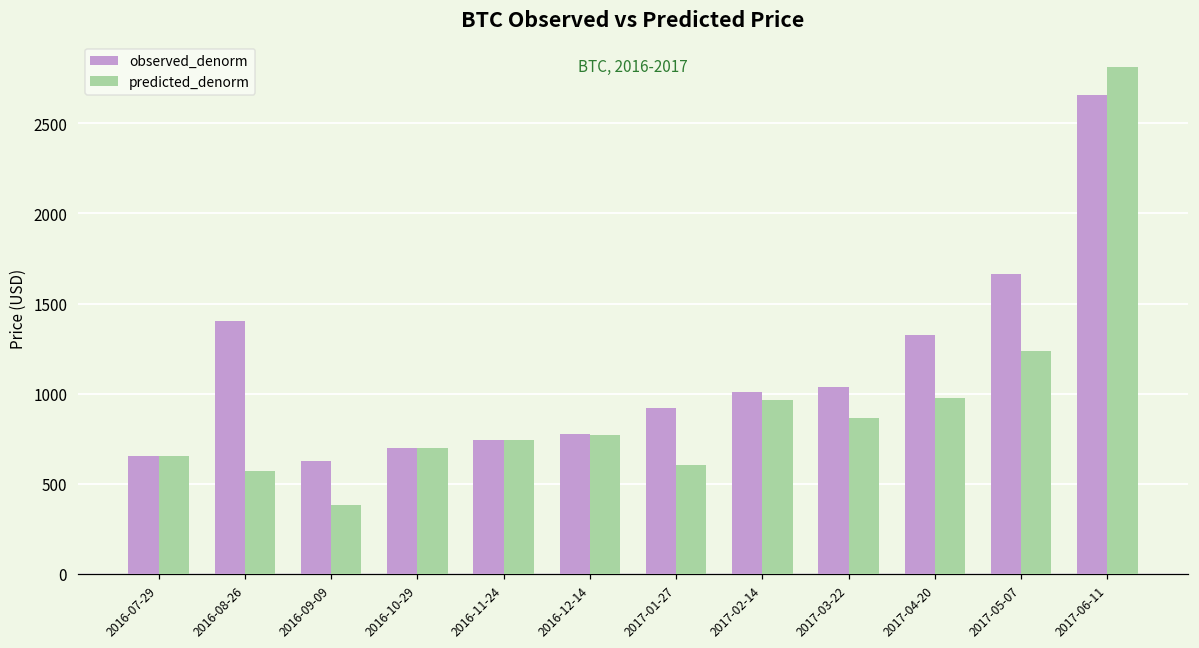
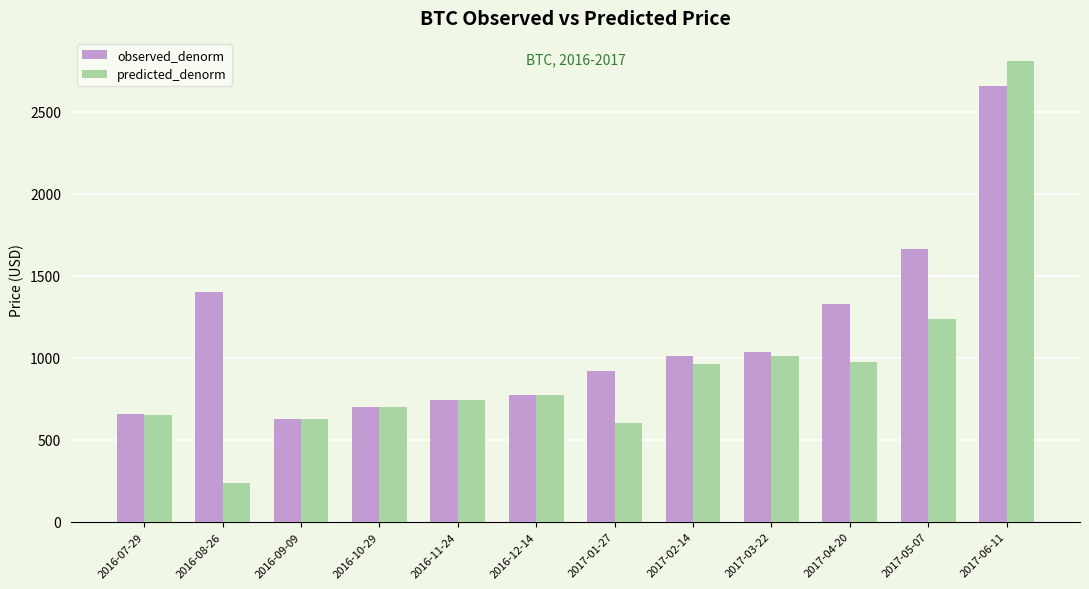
predicted_denorm, 2016-08-26: 570 -> 240
predicted_denorm, 2016-09-09: 380 -> 630
predicted_denorm, 2017-03-22: 860 -> 1010
